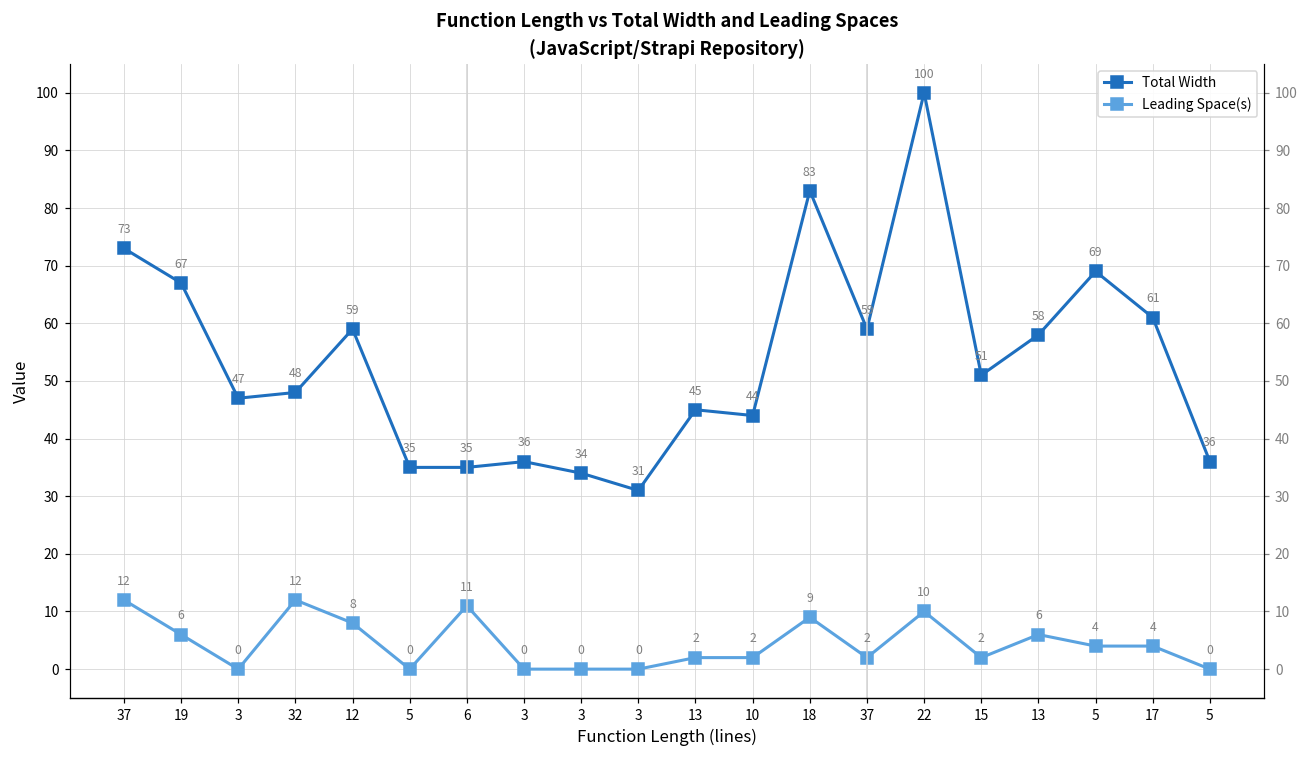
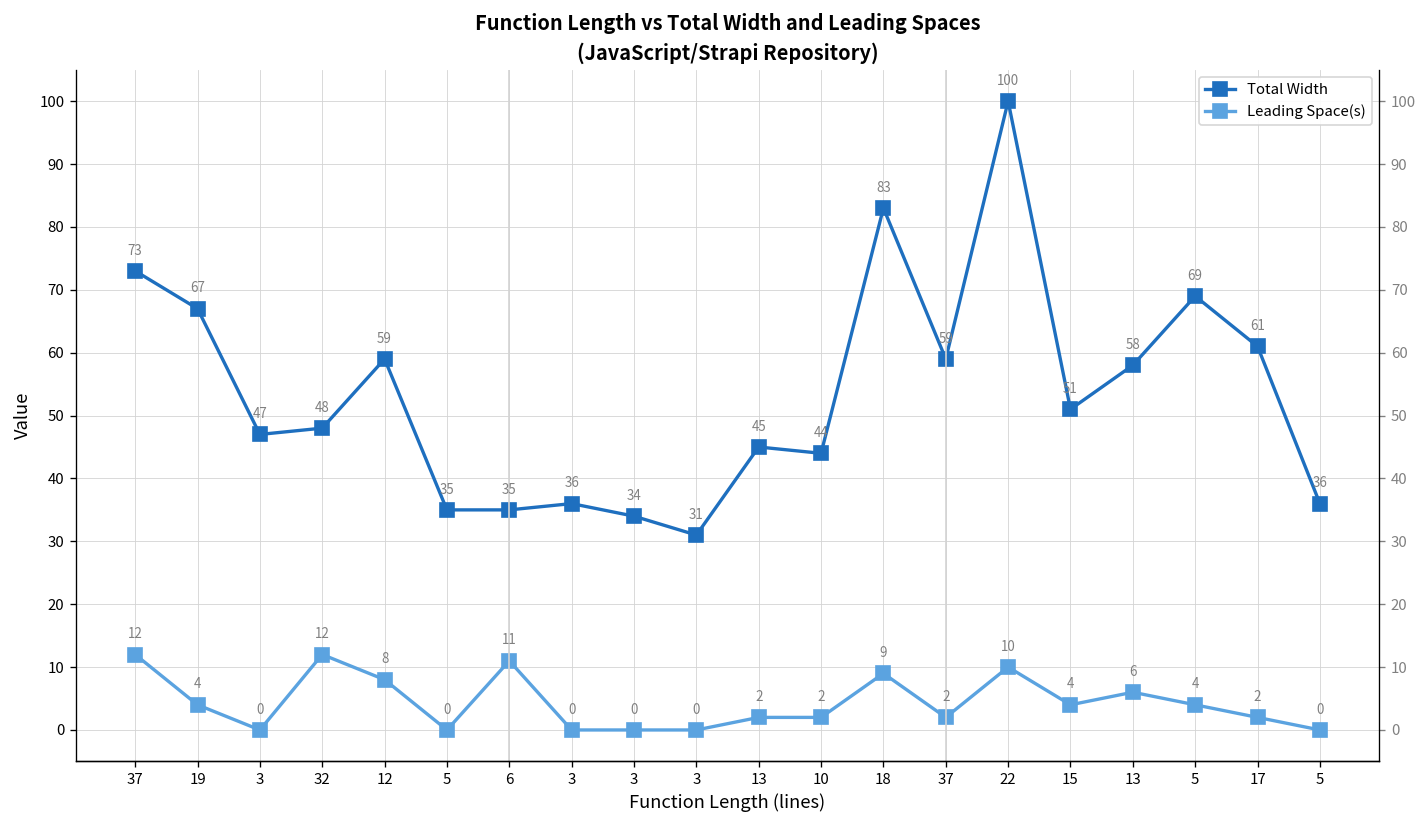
Leading Space(s), 19: 6 -> 4
Leading Space(s), 15: 2 -> 4
Leading Space(s), 17: 4 -> 2
